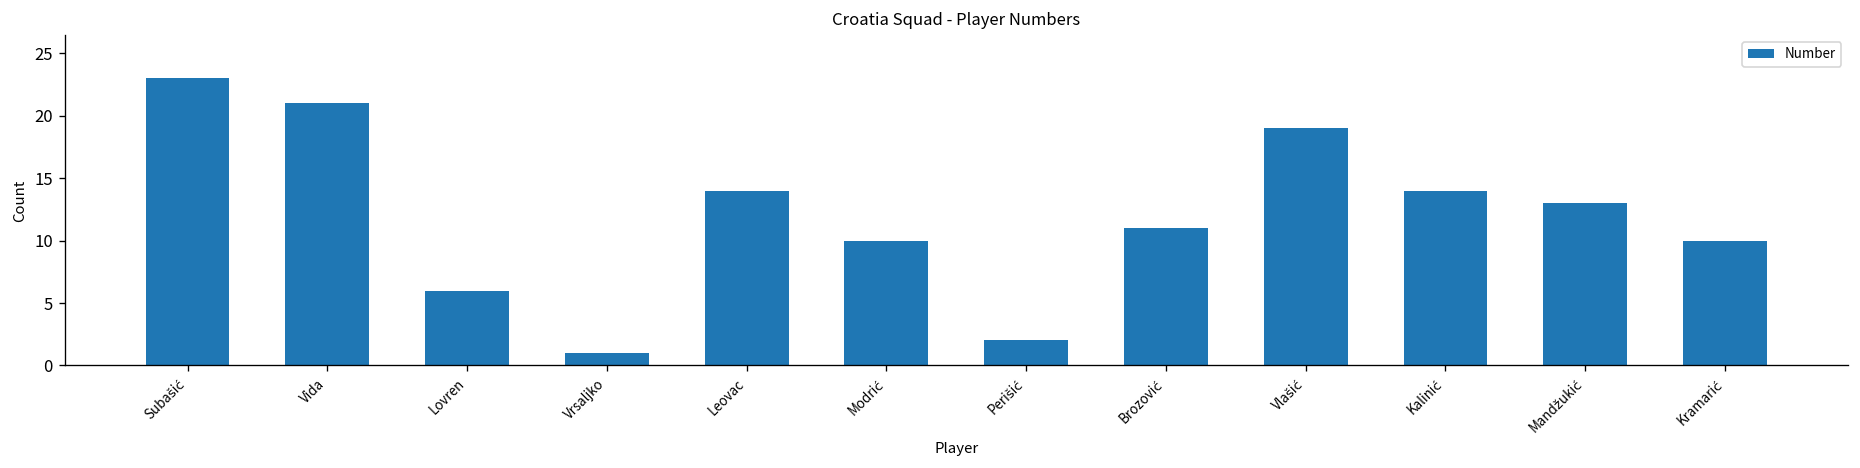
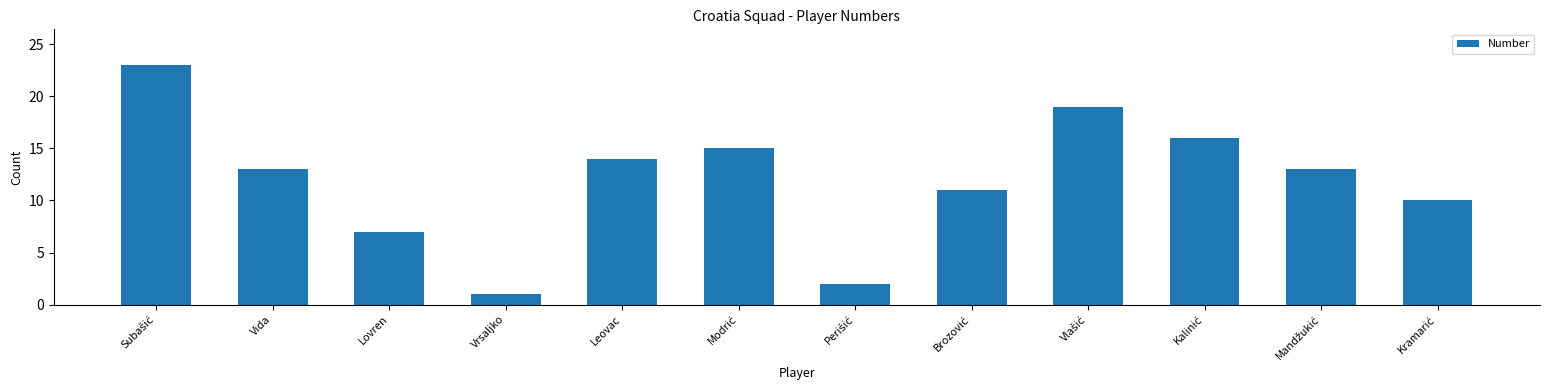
Vida: 21 -> 13
Lovren: 6 -> 7
Modrić: 10 -> 15
Kalinić: 14 -> 16
